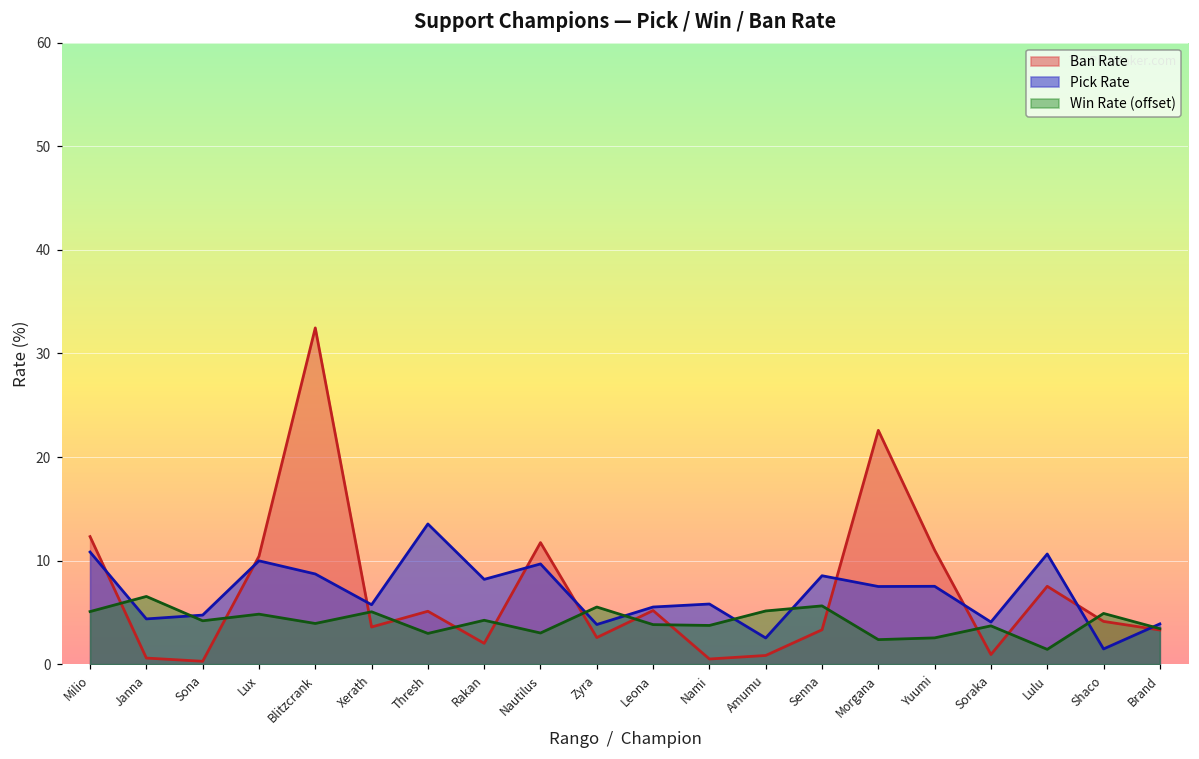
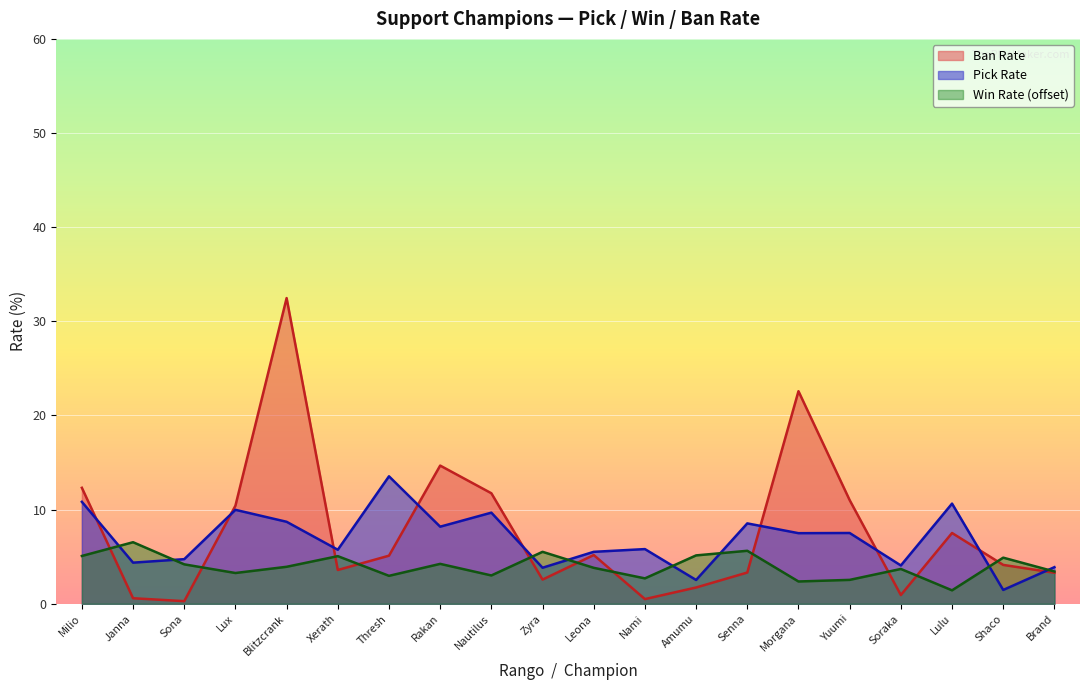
Win Rate (offset), Lux: 5 -> 3
Ban Rate, Rakan: 2 -> 15
Win Rate (offset), Nami: 4 -> 3
Ban Rate, Amumu: 1 -> 2
